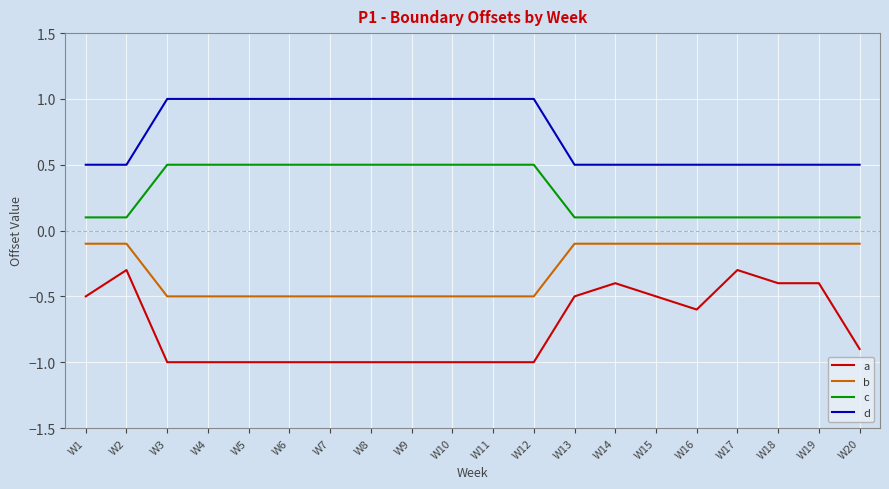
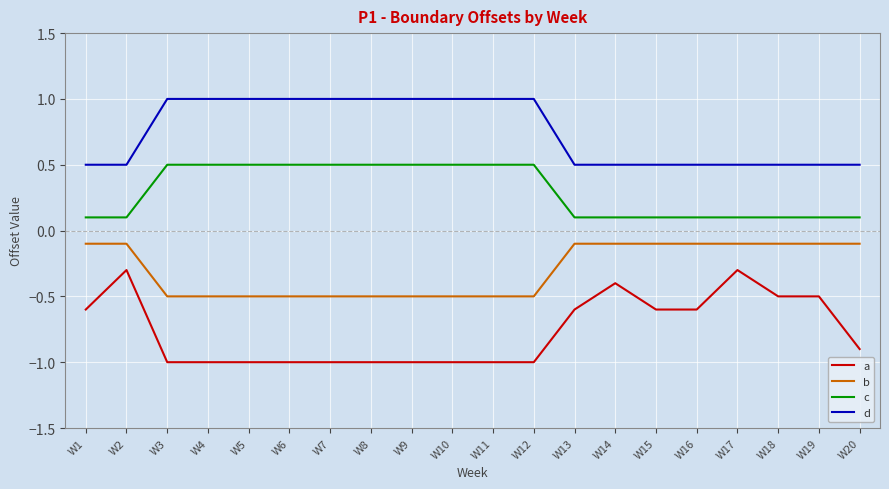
a, W1: -0.5 -> -0.6
a, W13: -0.5 -> -0.6
a, W15: -0.5 -> -0.6
a, W18: -0.4 -> -0.5
a, W19: -0.4 -> -0.5
